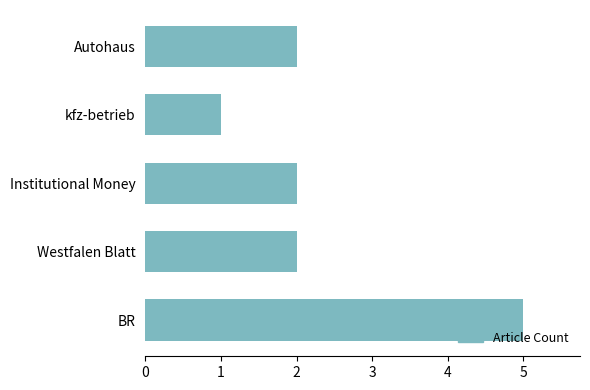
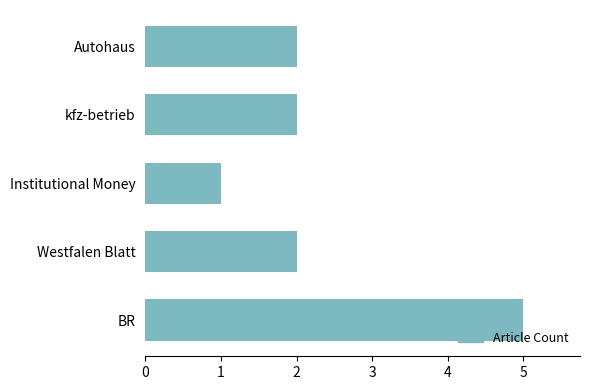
kfz-betrieb: 1 -> 2
Institutional Money: 2 -> 1
